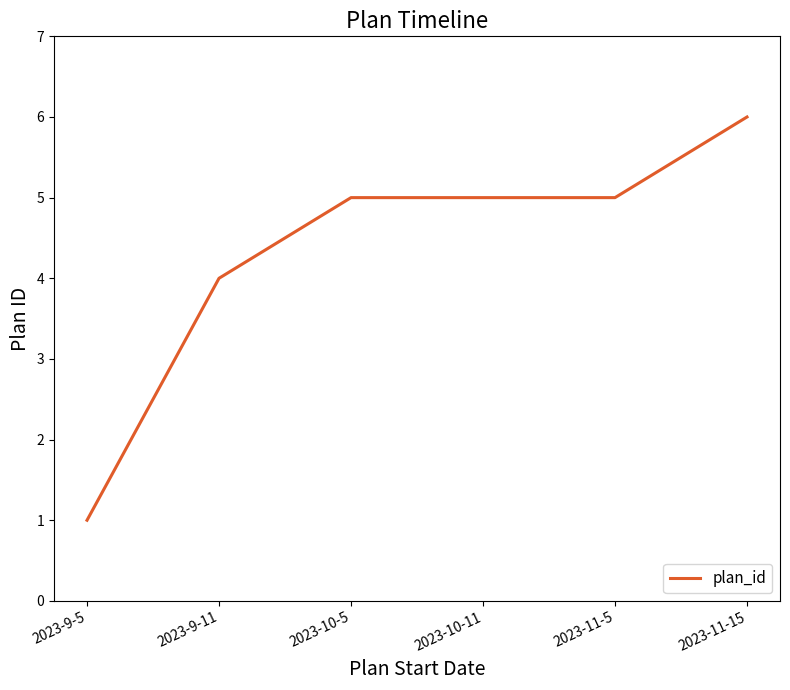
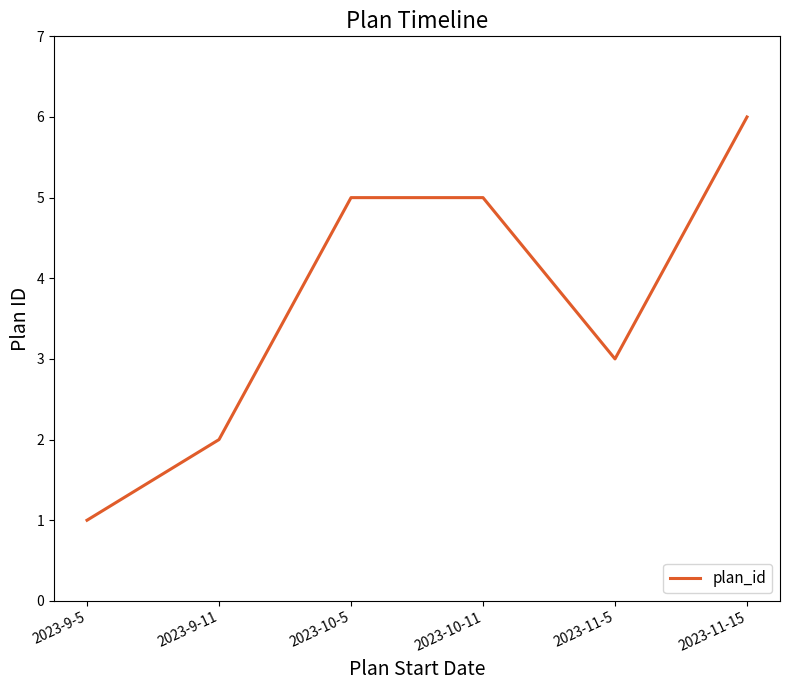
2023-9-11: 4 -> 2
2023-11-5: 5 -> 3
